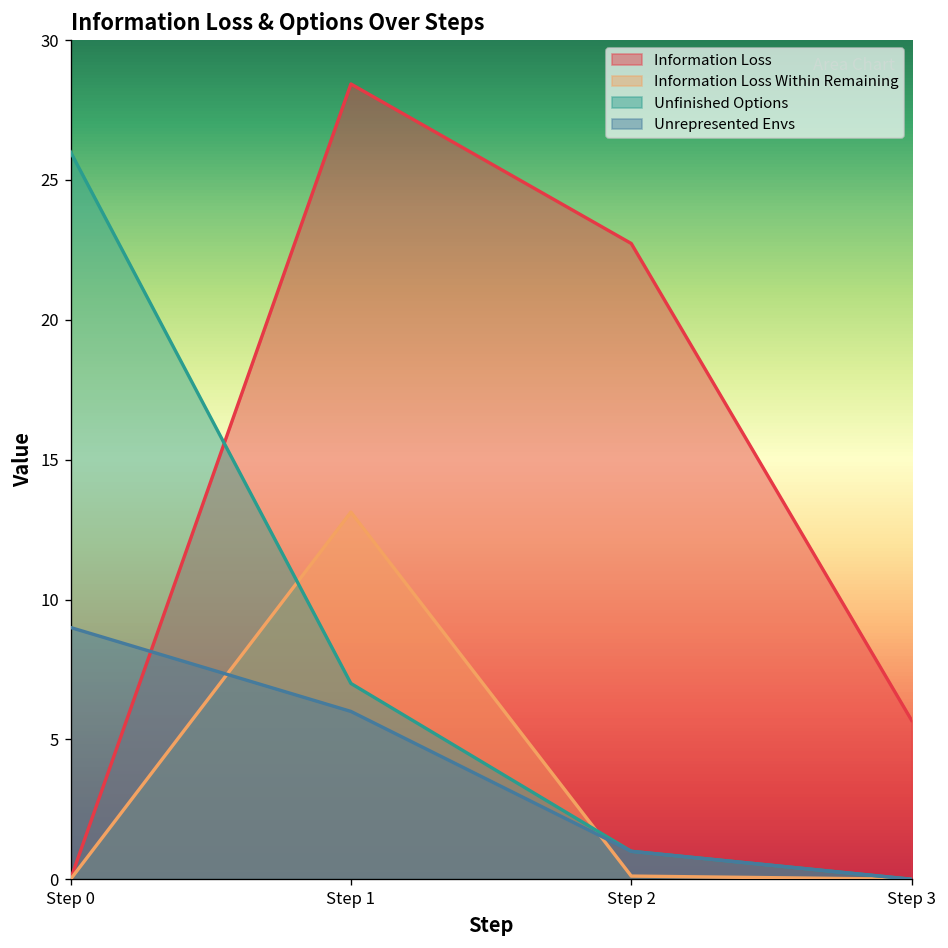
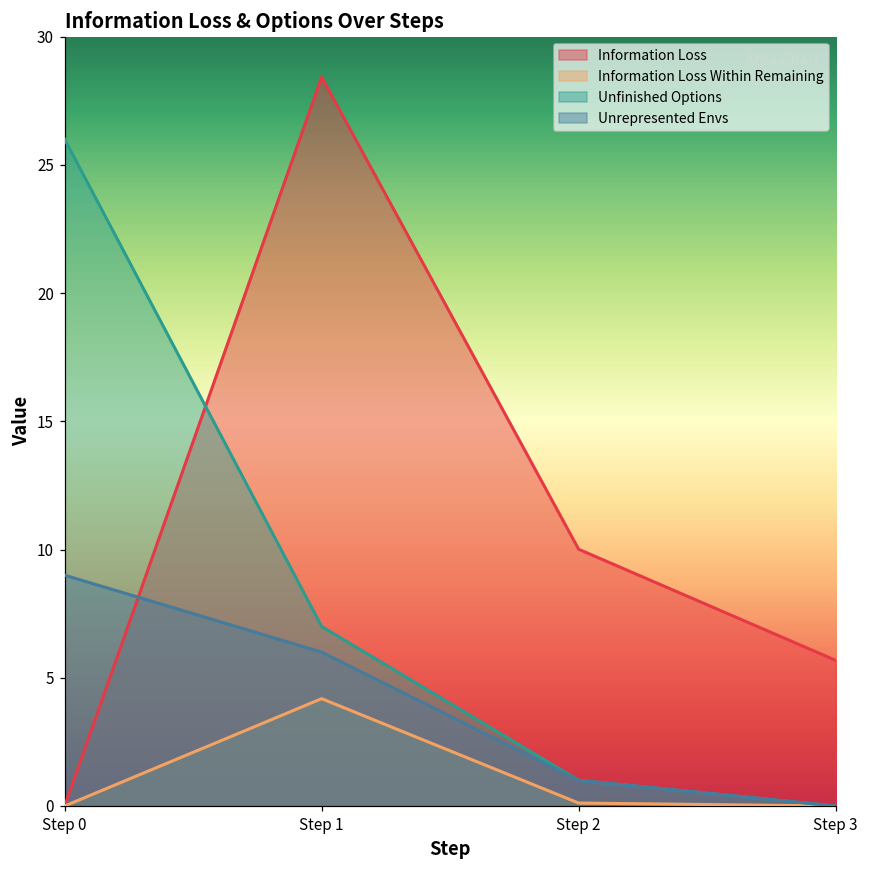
Information Loss Within Remaining, Step 1: 13.1 -> 4.2
Information Loss, Step 2: 22.7 -> 10.0
